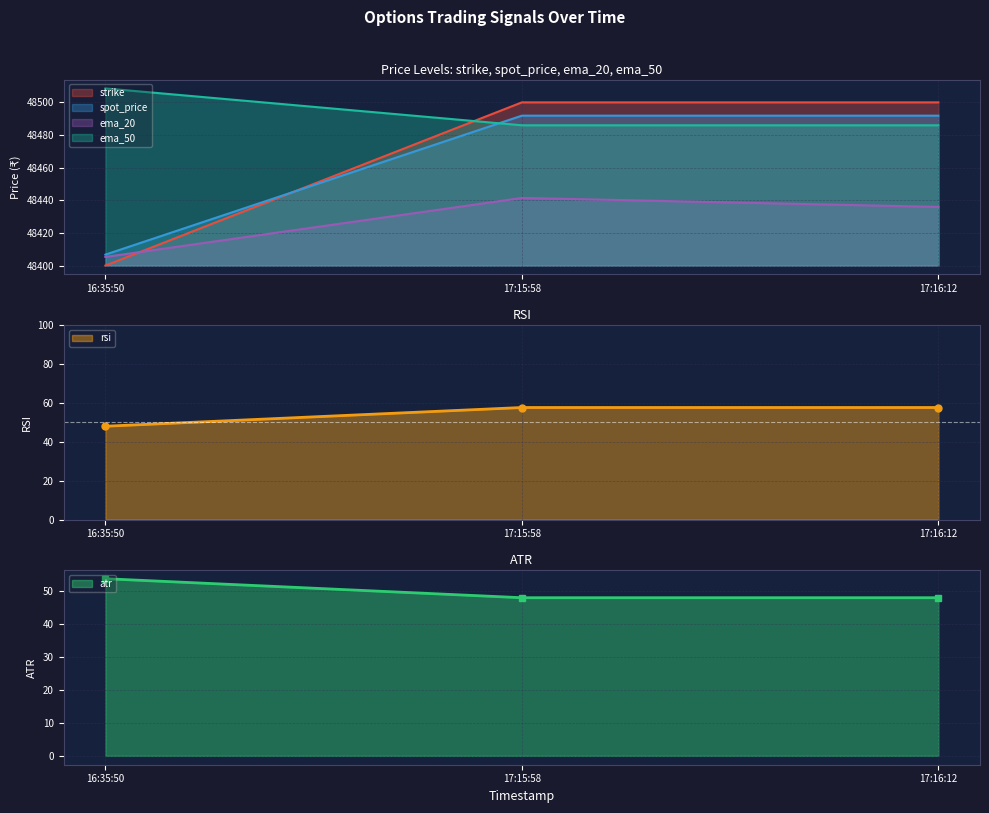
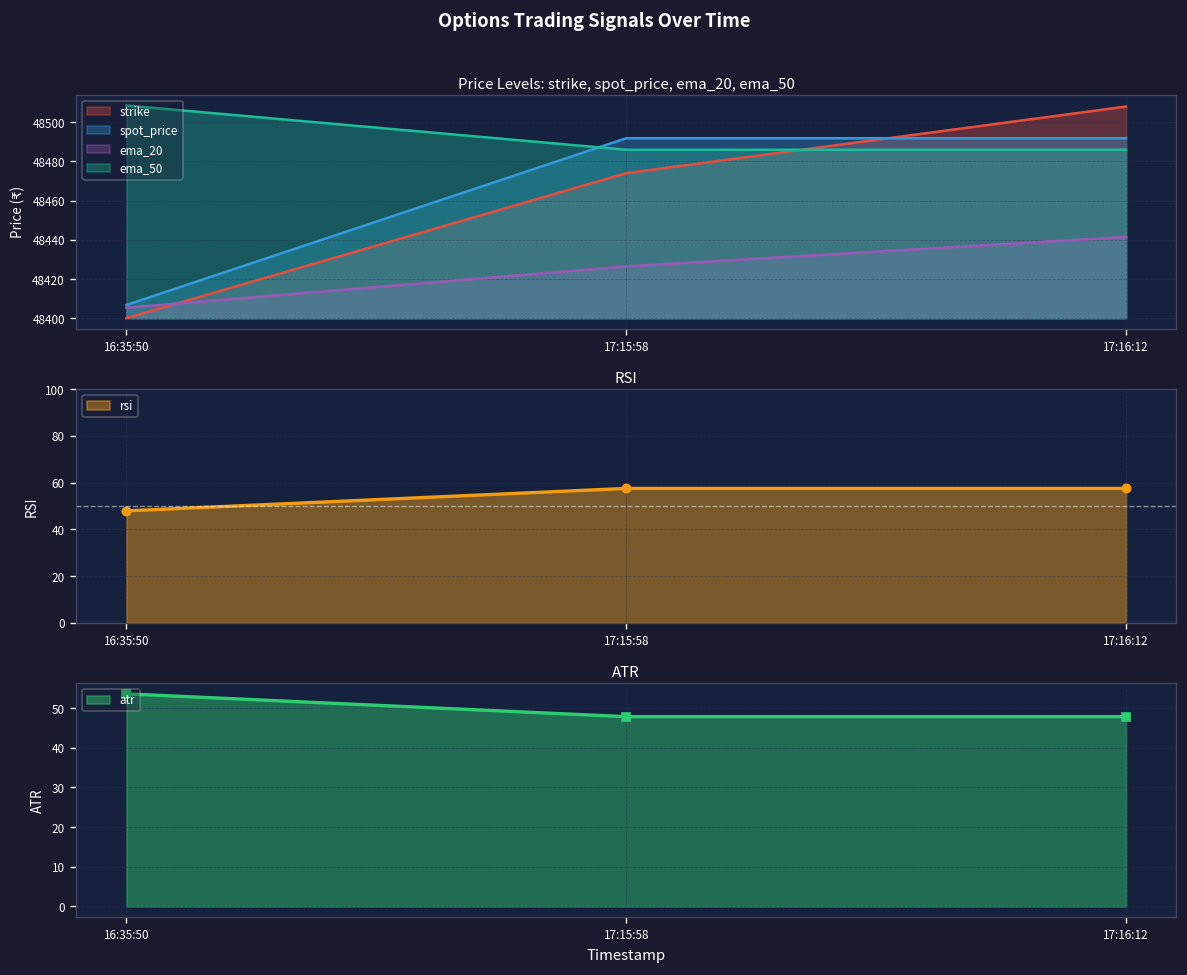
Price Levels: strike, spot_price, ema_20, ema_50, strike, 17:15:58: 48500 -> 48474
Price Levels: strike, spot_price, ema_20, ema_50, ema_20, 17:15:58: 48441 -> 48426
Price Levels: strike, spot_price, ema_20, ema_50, strike, 17:16:12: 48500 -> 48508
Price Levels: strike, spot_price, ema_20, ema_50, ema_20, 17:16:12: 48436 -> 48441
